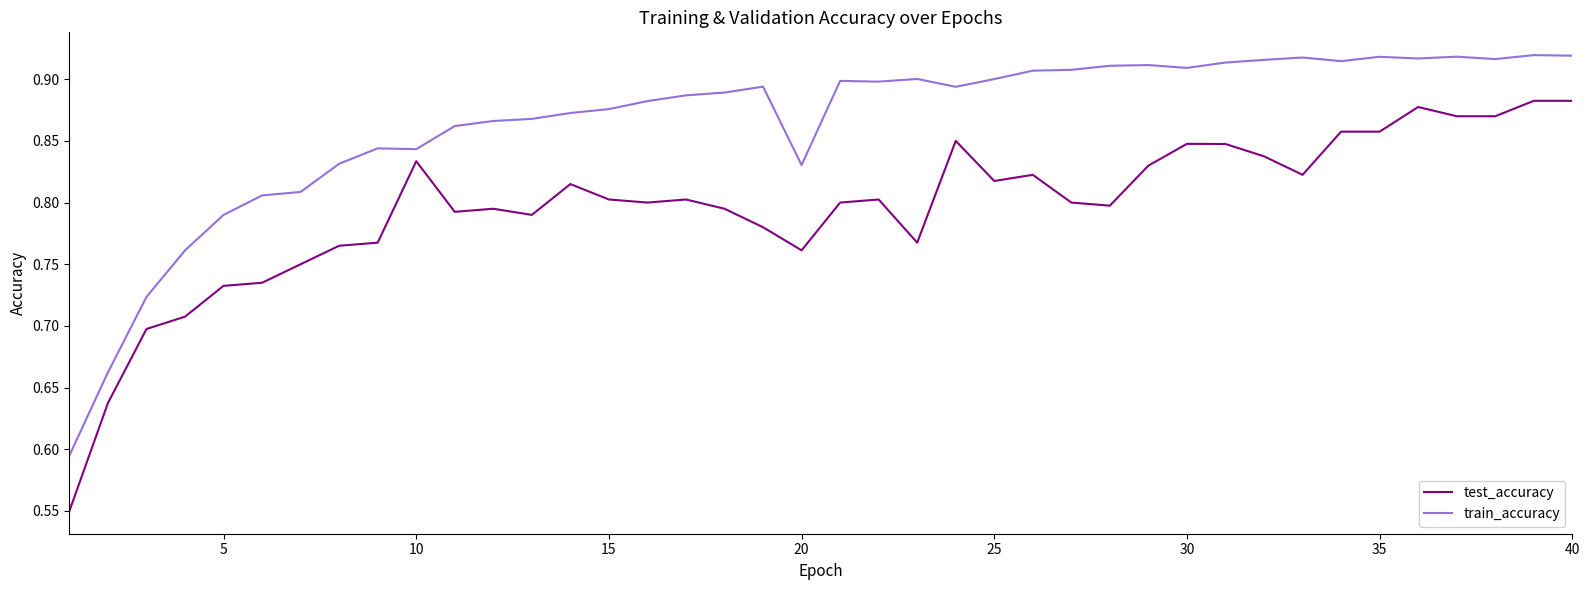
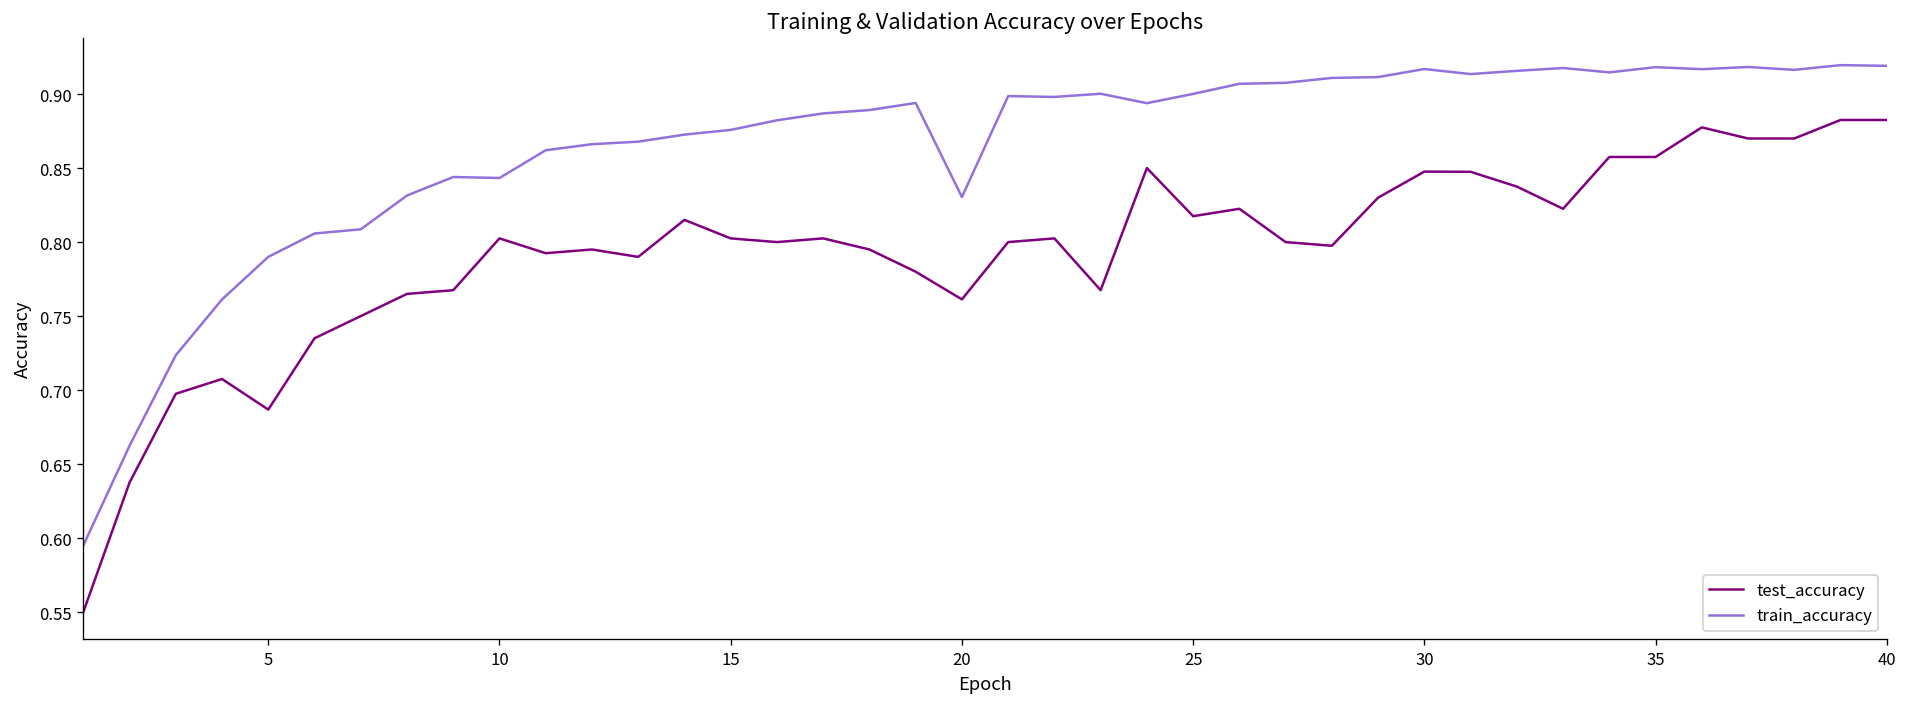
test_accuracy, 5: 0.733 -> 0.687
test_accuracy, 10: 0.834 -> 0.802
train_accuracy, 30: 0.909 -> 0.917
